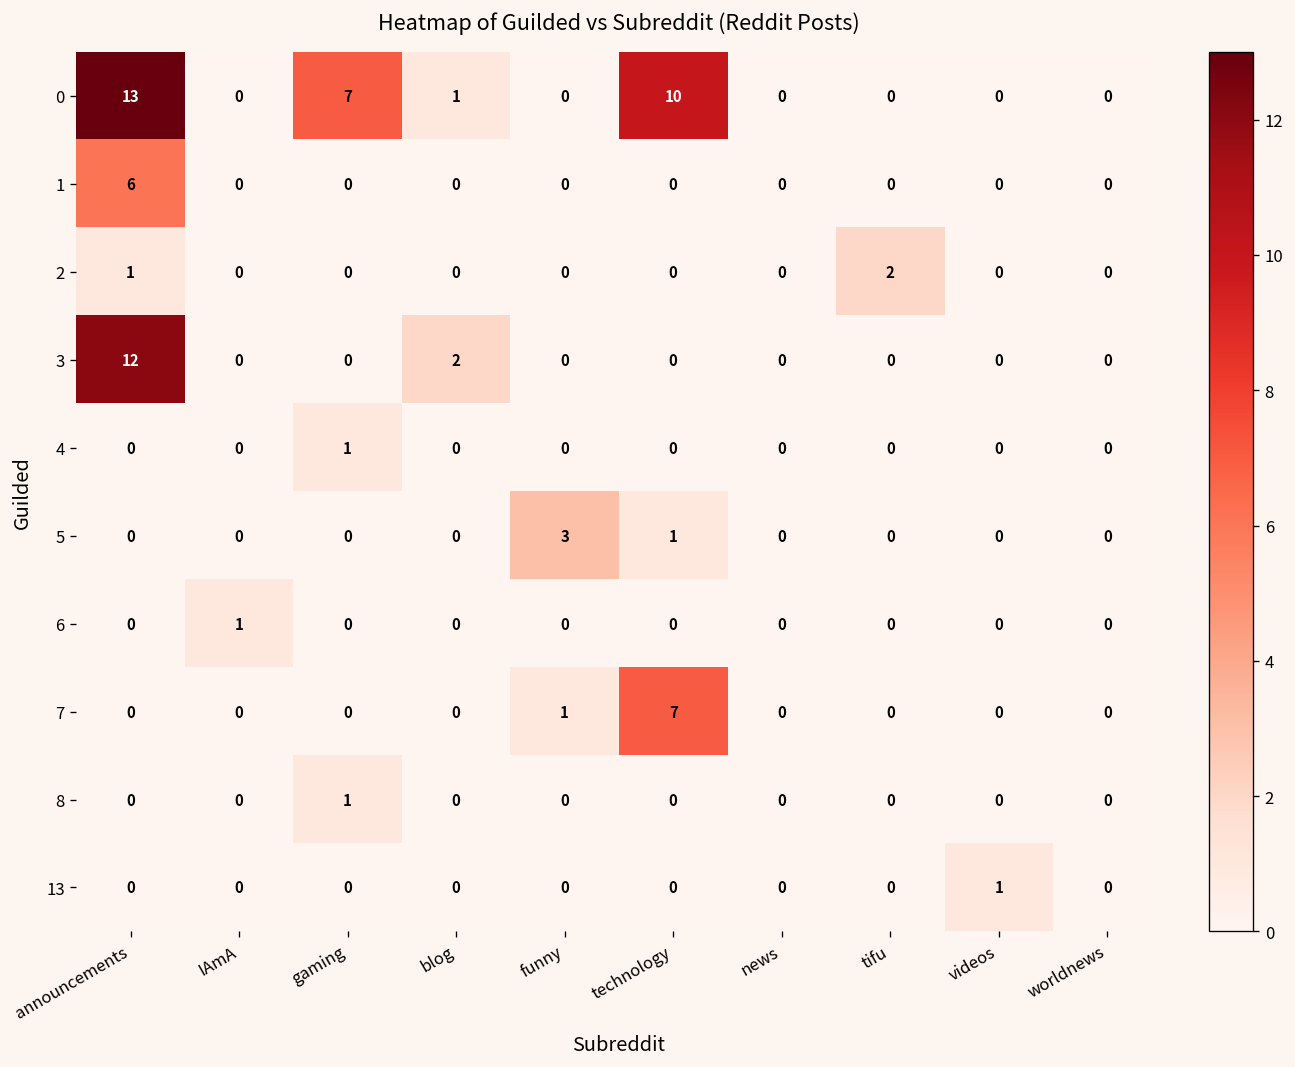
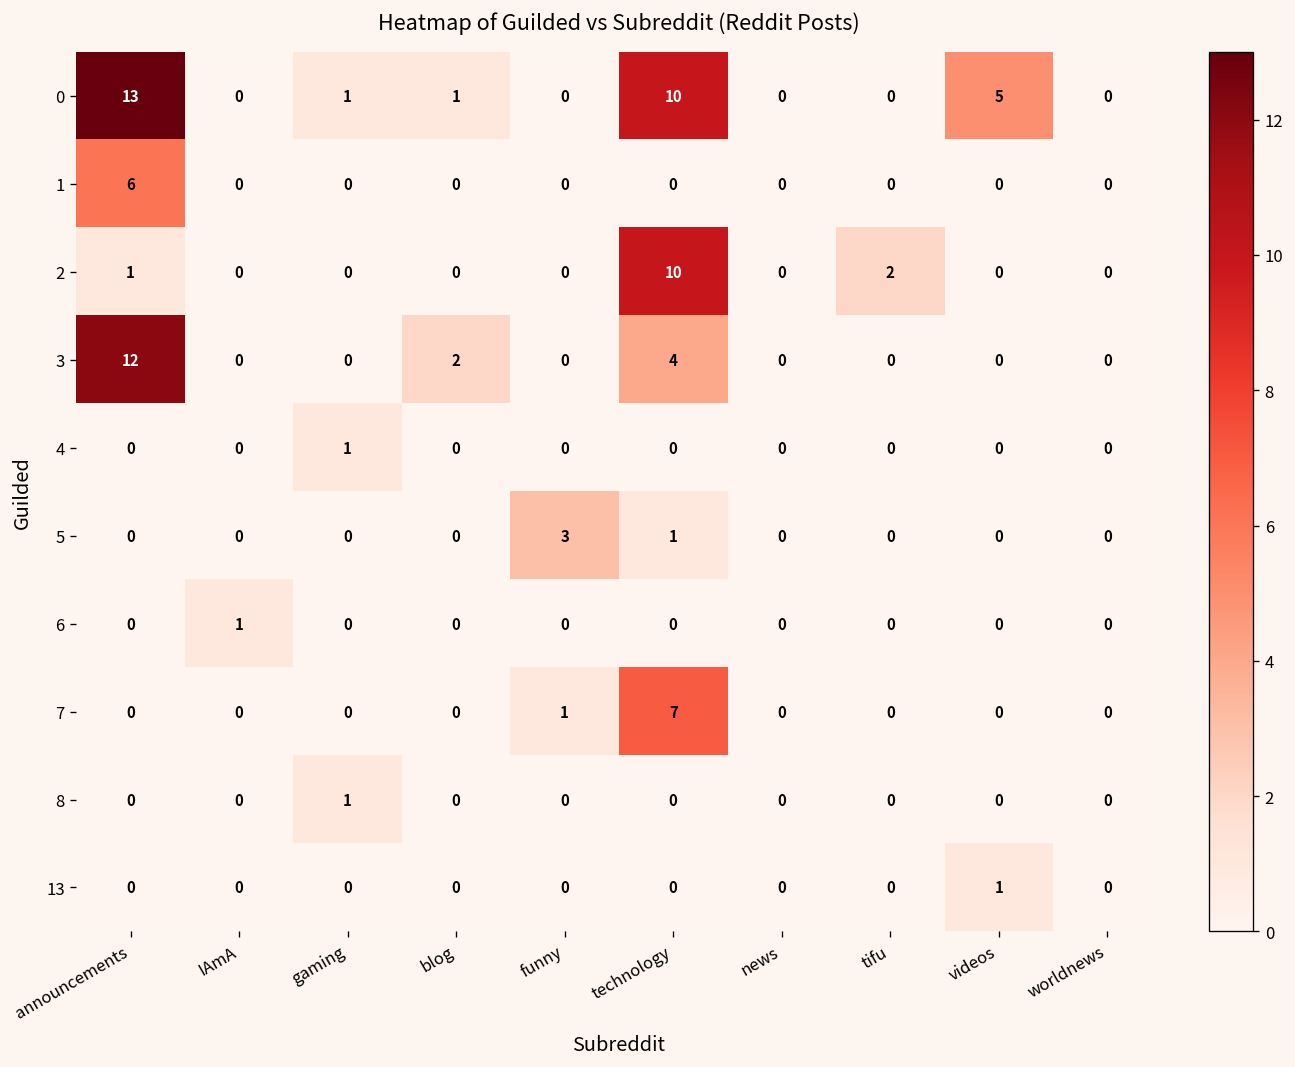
0, gaming: 7 -> 1
0, videos: 0 -> 5
2, technology: 0 -> 10
3, technology: 0 -> 4
